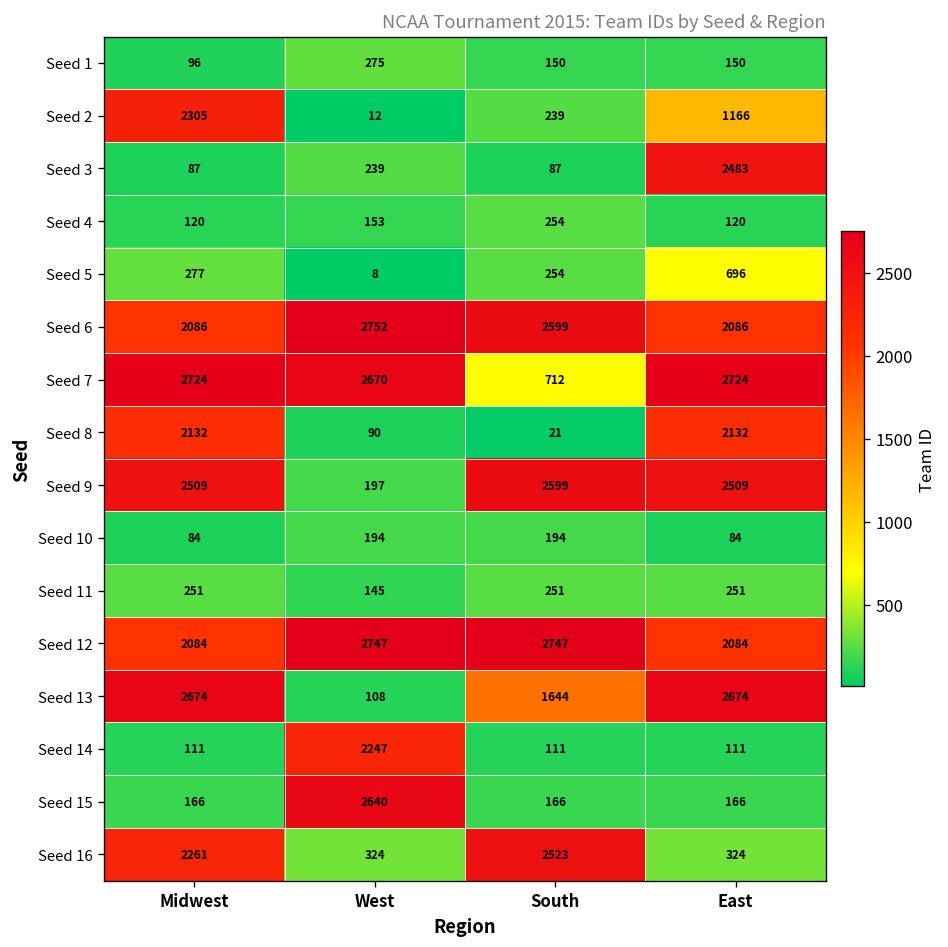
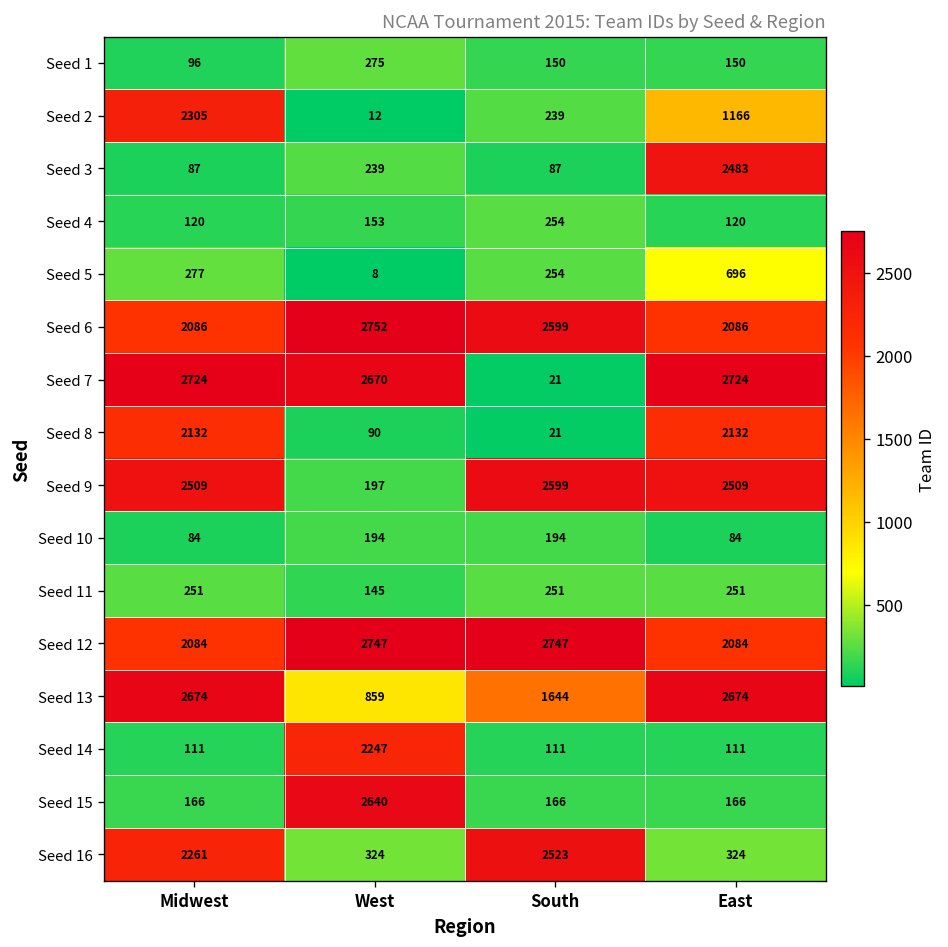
Seed 7, South: 712 -> 21
Seed 13, West: 108 -> 859
